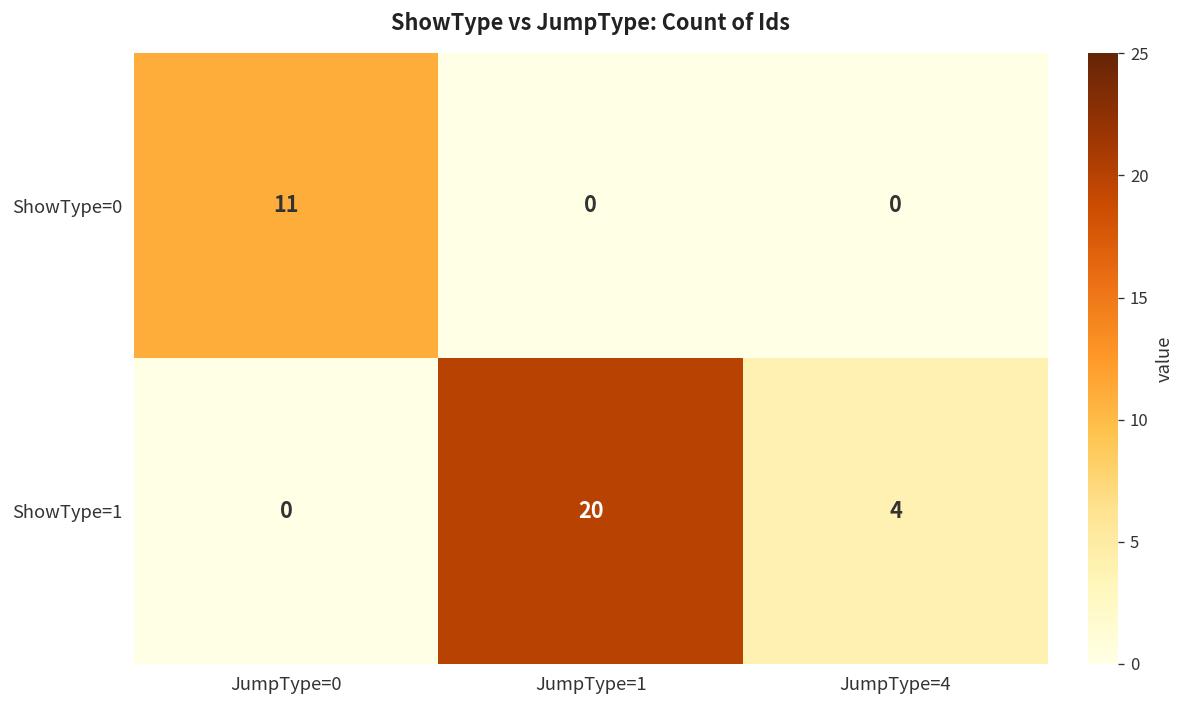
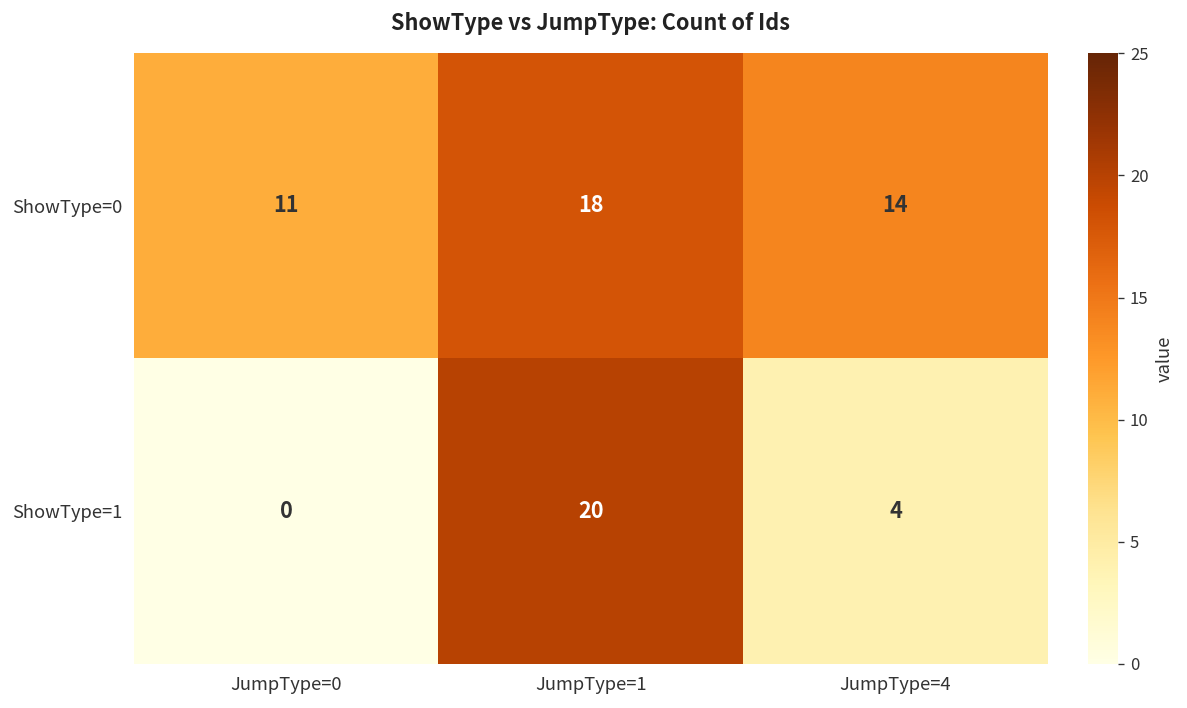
ShowType=0, JumpType=1: 0 -> 18
ShowType=0, JumpType=4: 0 -> 14
